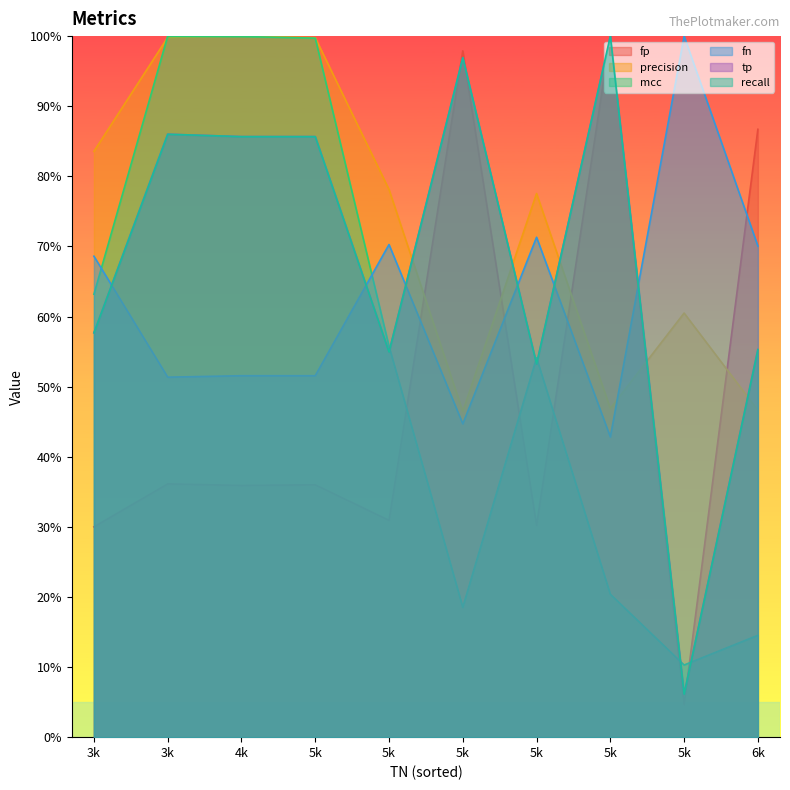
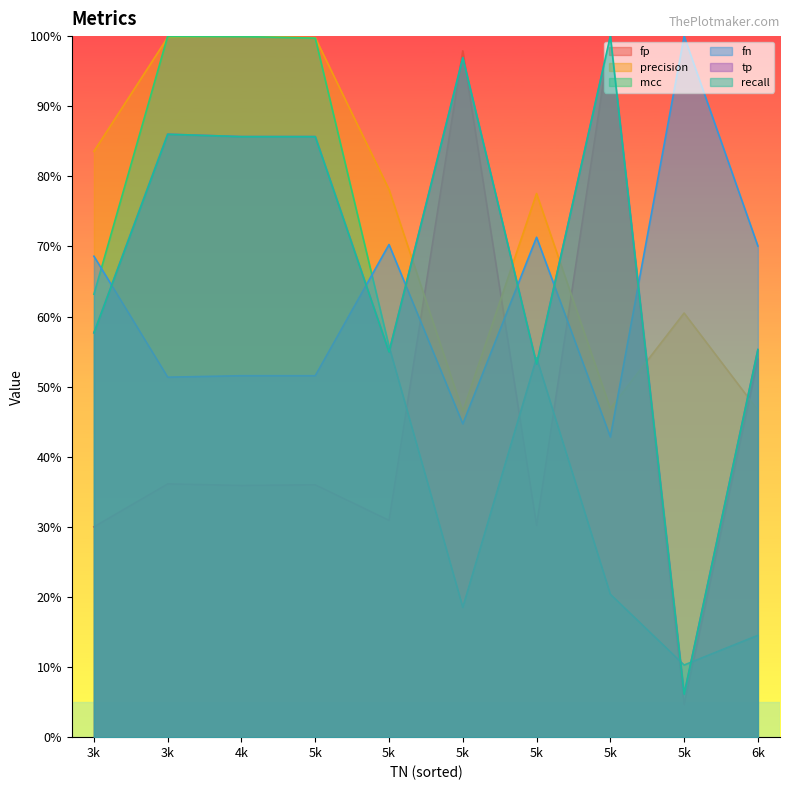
fp, 6k: 87% -> 54%
